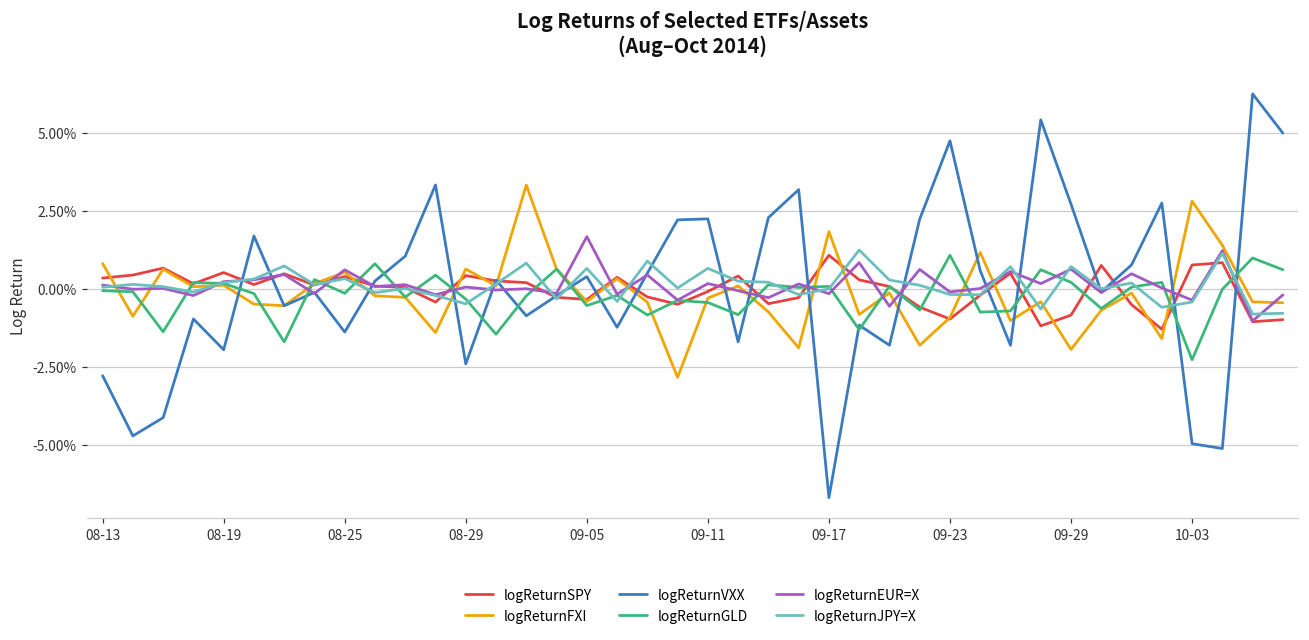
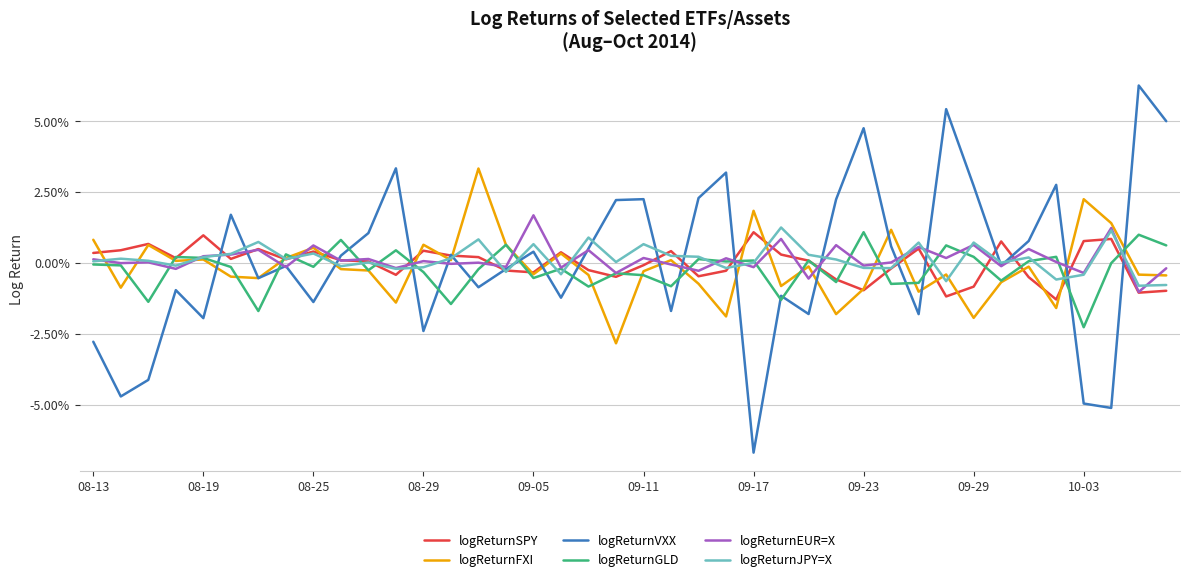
logReturnSPY, 08-19: 0.5% -> 1.0%
logReturnJPY=X, 08-29: -0.5% -> -0.2%
logReturnFXI, 10-03: 2.8% -> 2.2%
